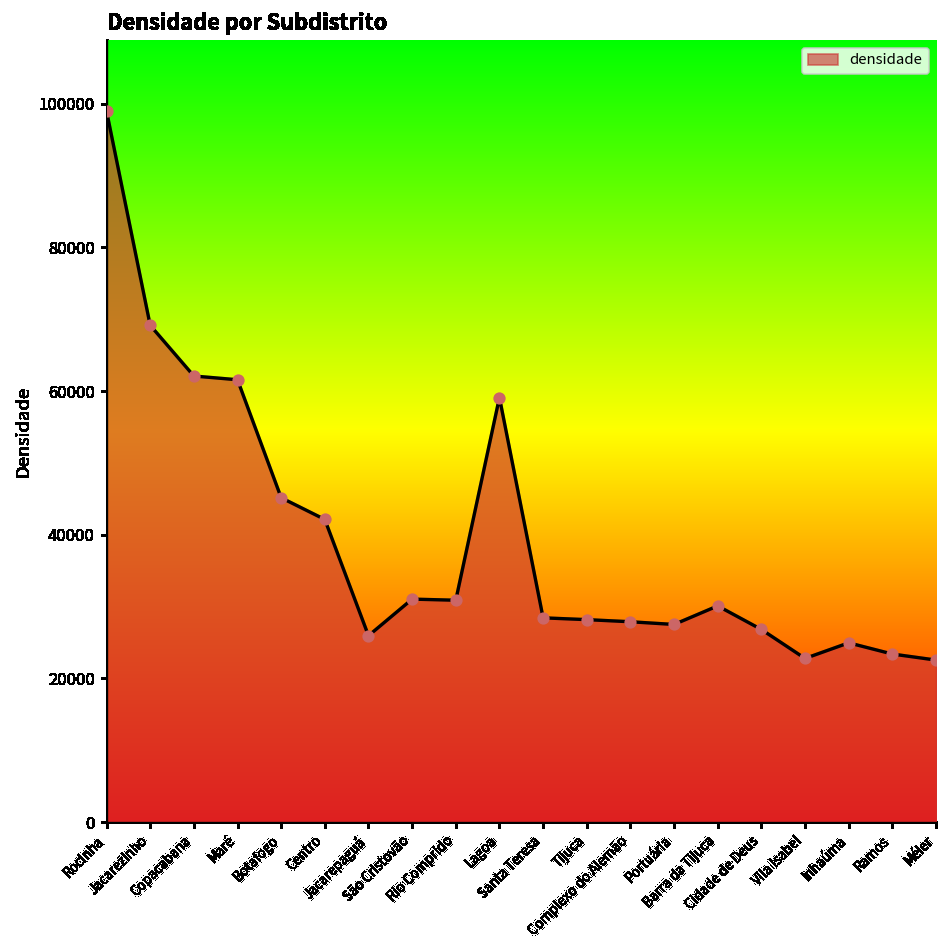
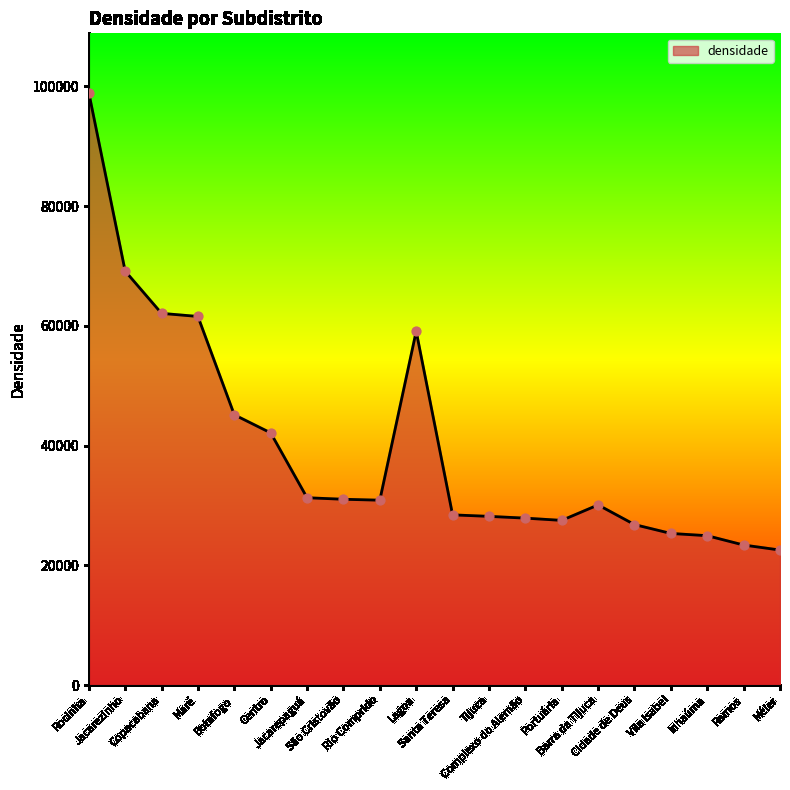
Jacarepaguá: 26000 -> 31000
Vila Isabel: 23000 -> 25000
